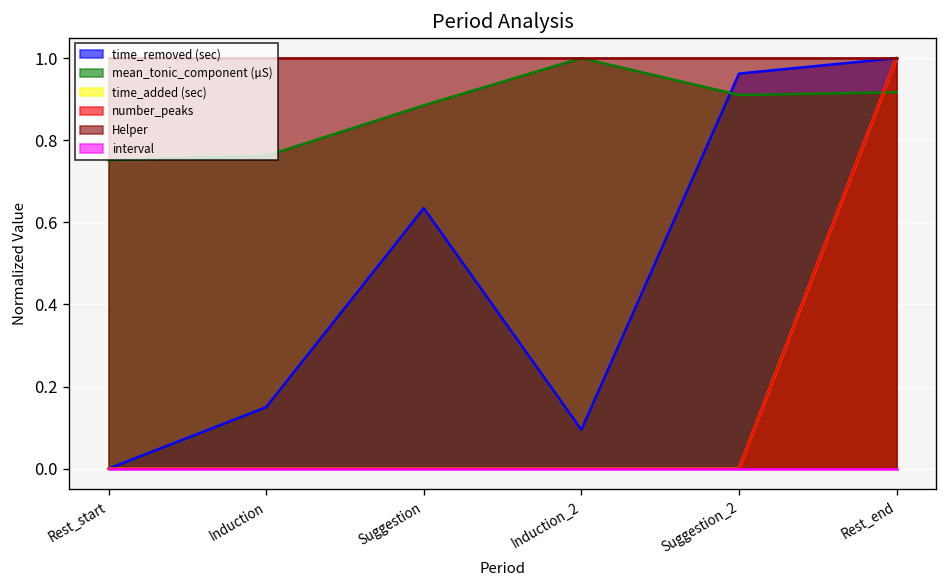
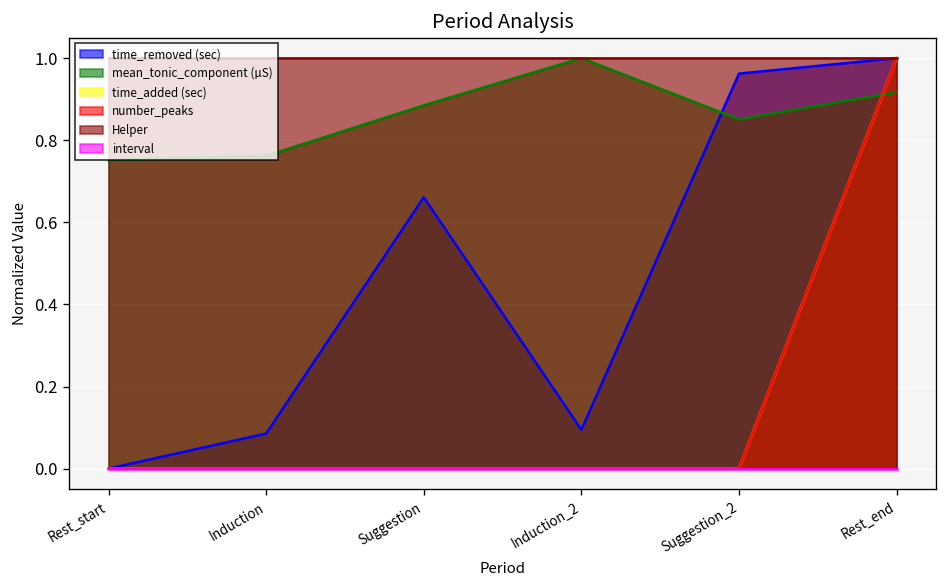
time_removed (sec), Induction: 0.15 -> 0.09
time_removed (sec), Suggestion: 0.63 -> 0.66
mean_tonic_component (µS), Suggestion_2: 0.91 -> 0.85
